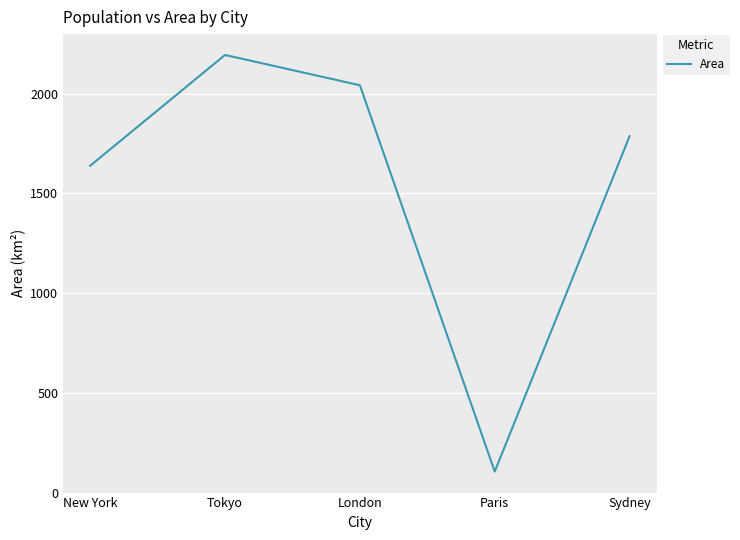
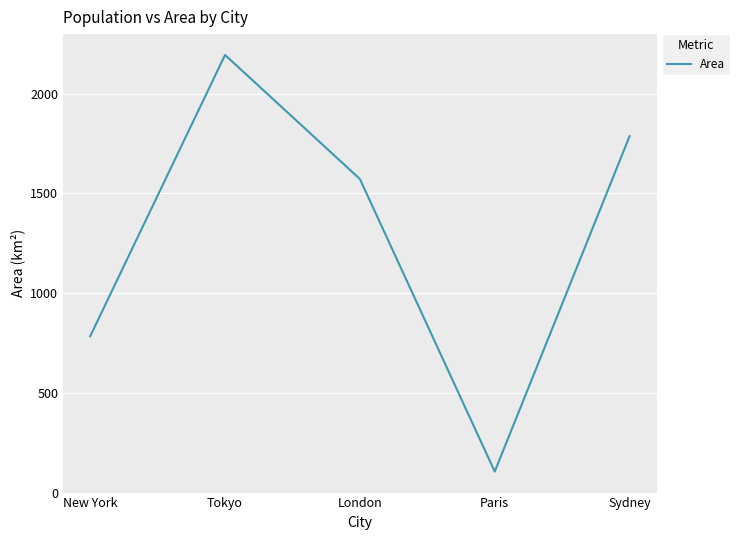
New York: 1640 -> 780
London: 2040 -> 1570
